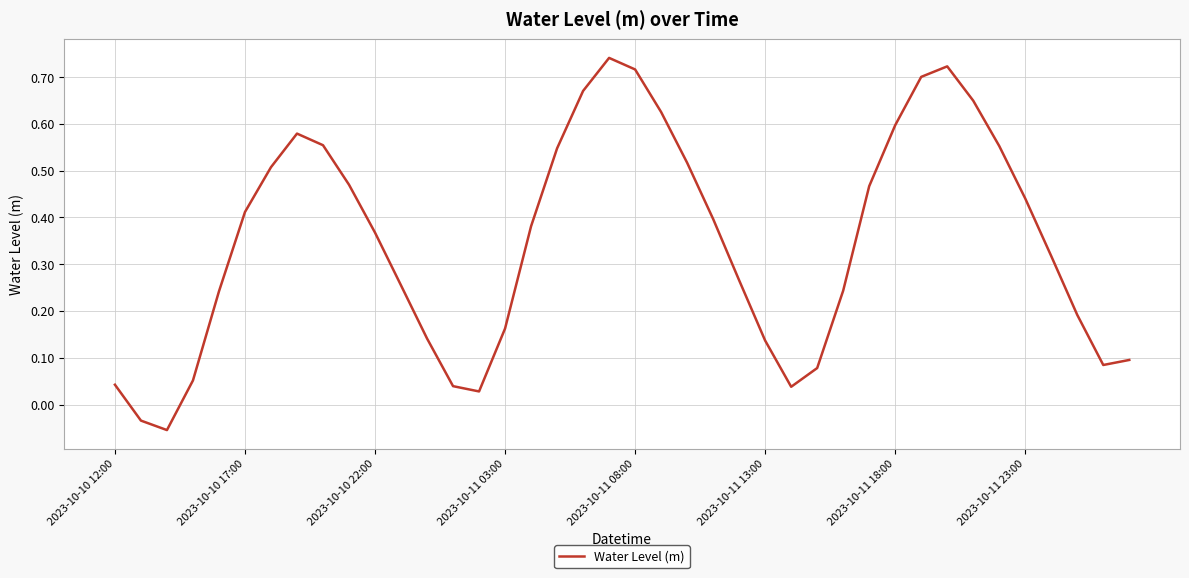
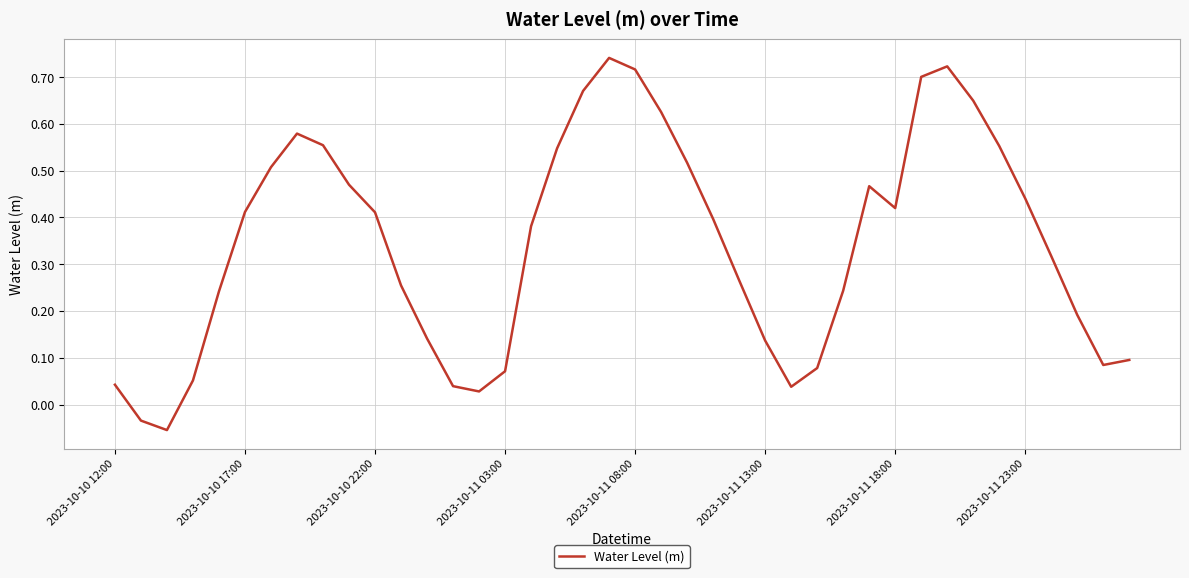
2023-10-10 22:00: 0.37 -> 0.41
2023-10-11 03:00: 0.16 -> 0.07
2023-10-11 18:00: 0.60 -> 0.42
